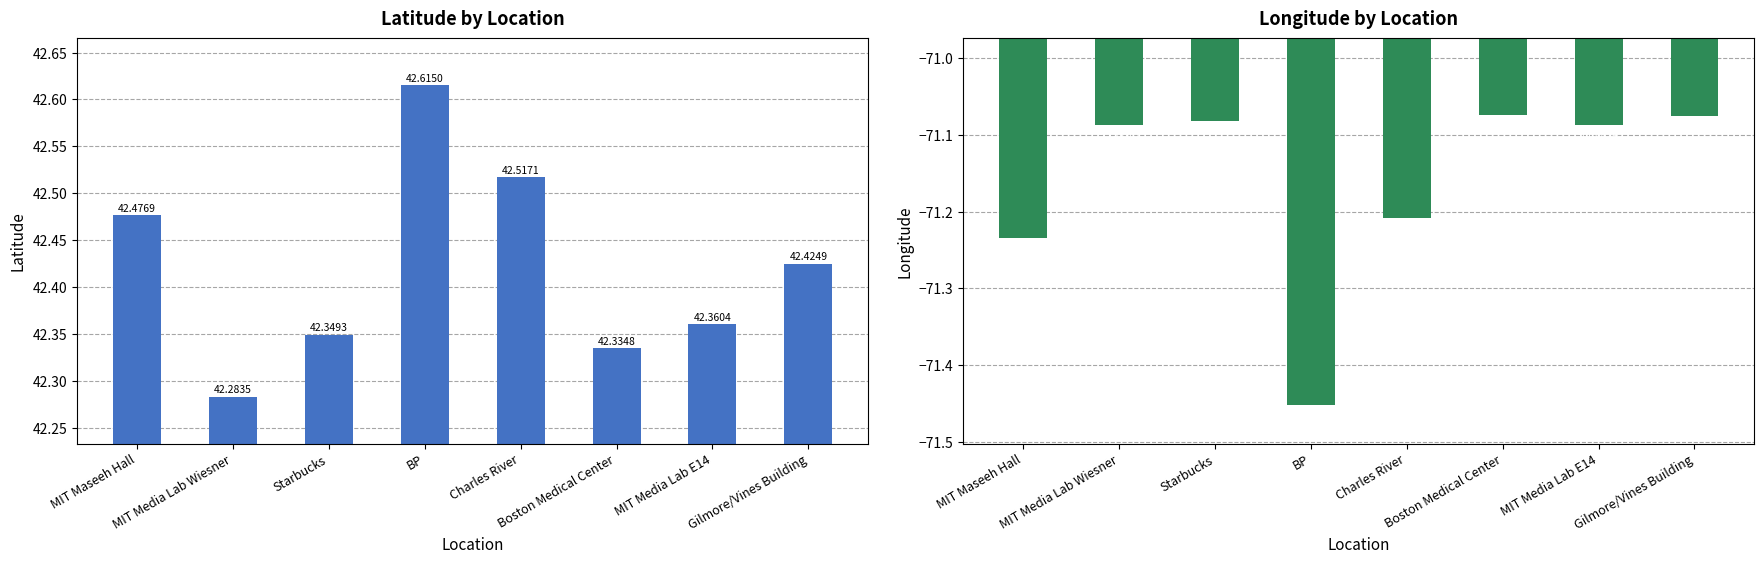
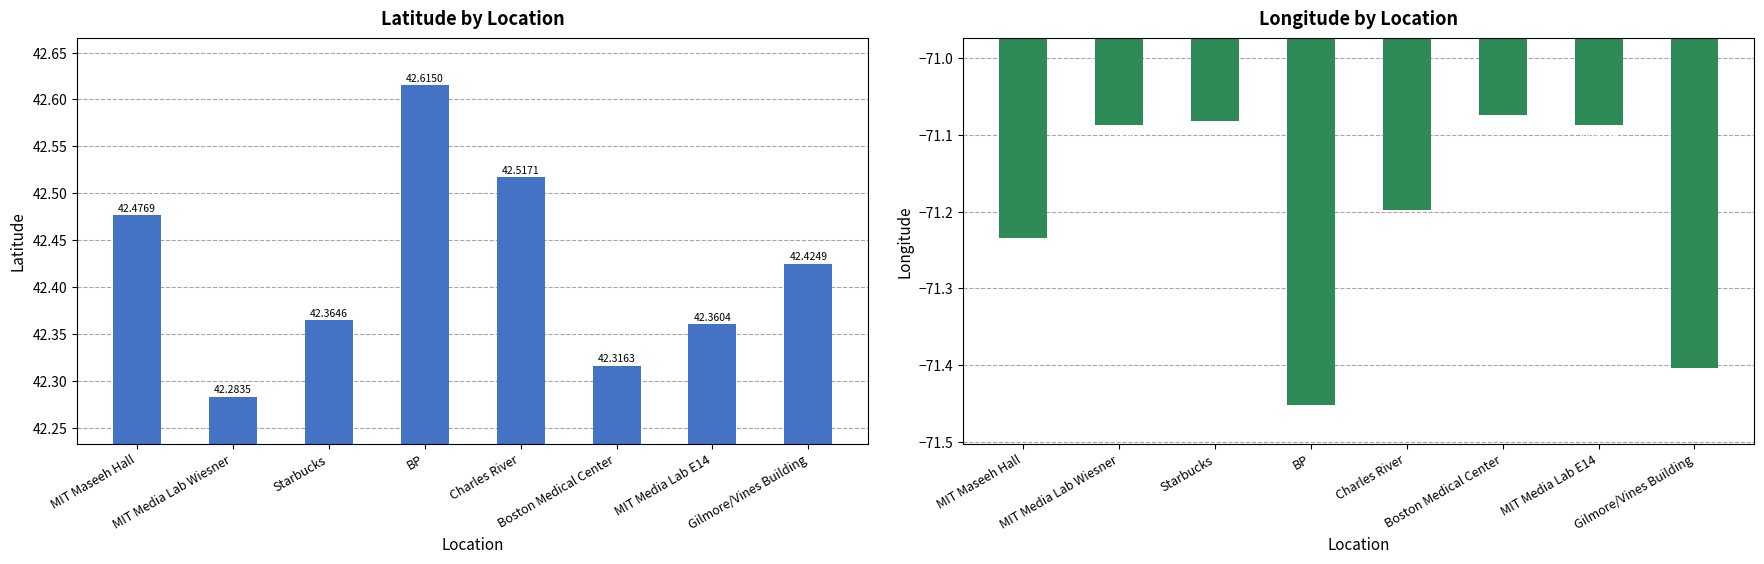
Latitude by Location, Starbucks: 42.3493 -> 42.3646
Latitude by Location, Boston Medical Center: 42.3348 -> 42.3163
Longitude by Location, Charles River: -71.21 -> -71.20
Longitude by Location, Gilmore/Vines Building: -71.07 -> -71.40
